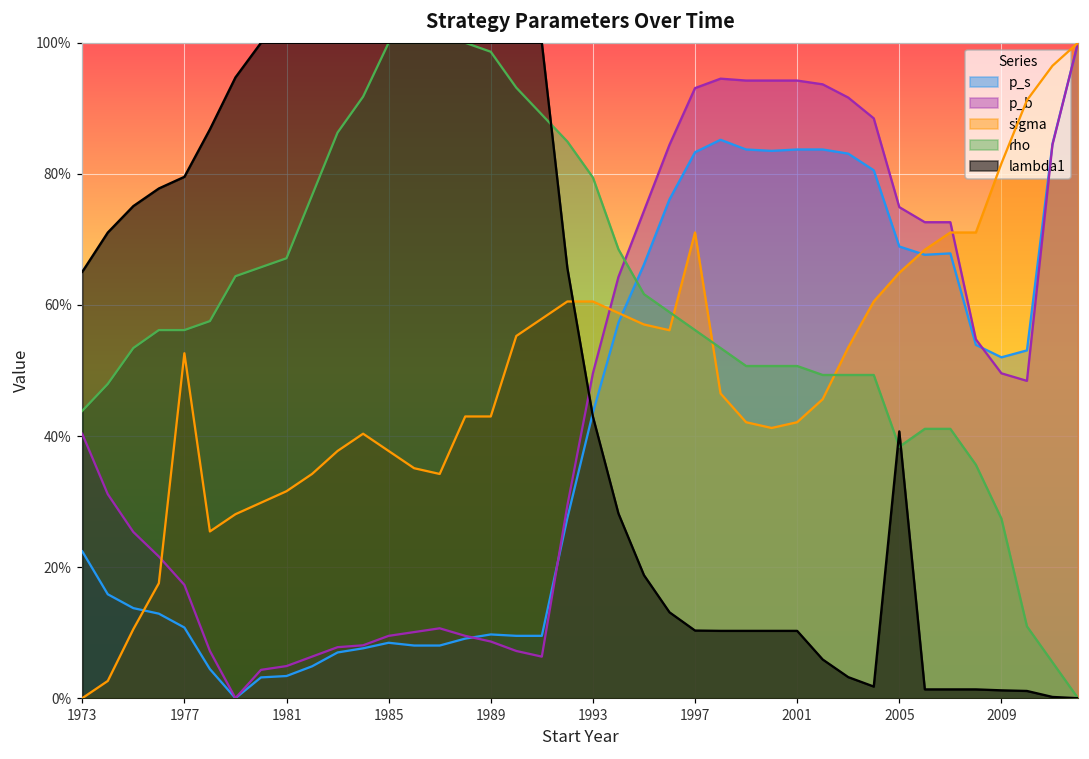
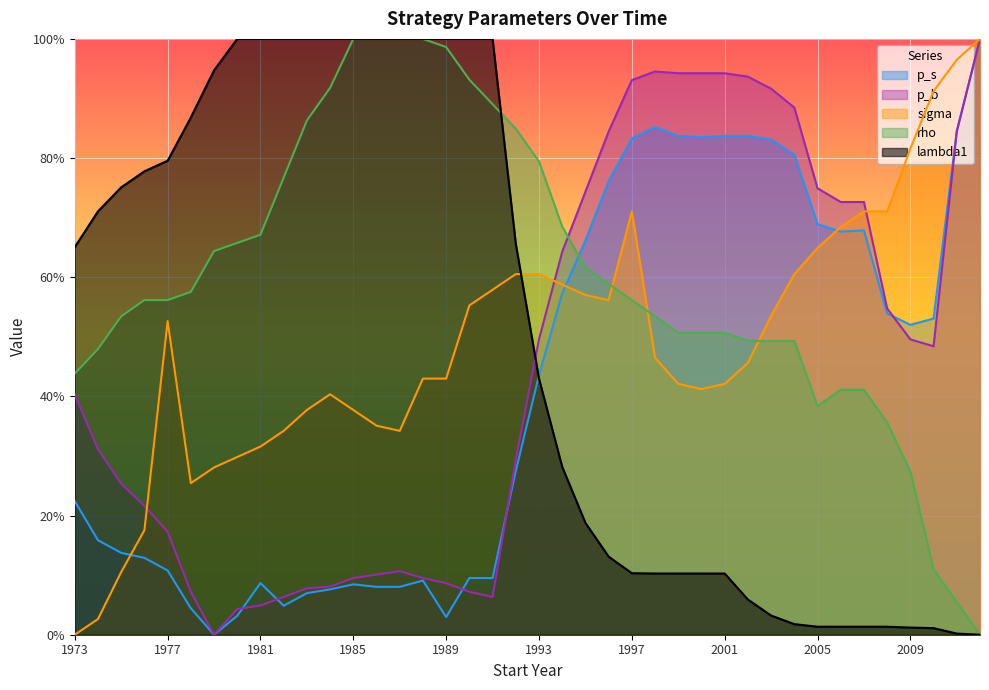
p_s, 1981: 3% -> 9%
p_s, 1989: 10% -> 3%
lambda1, 2005: 41% -> 1%
